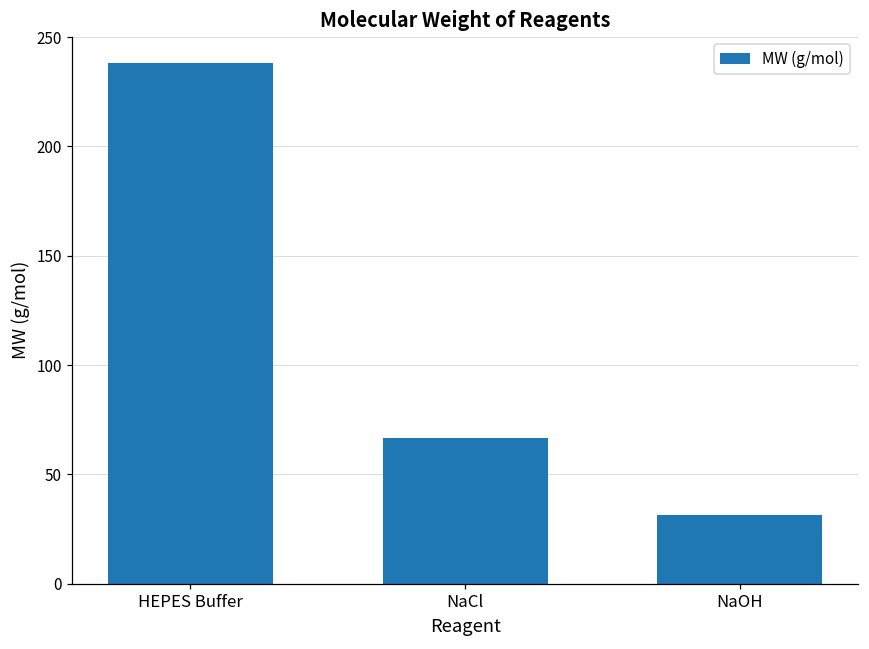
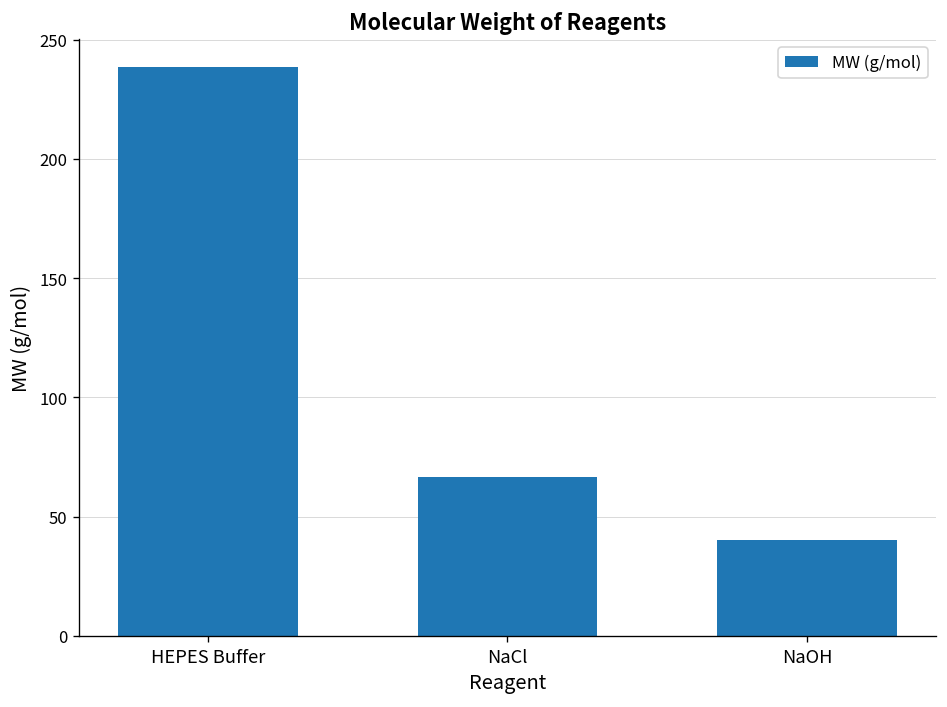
NaOH: 31 -> 40
